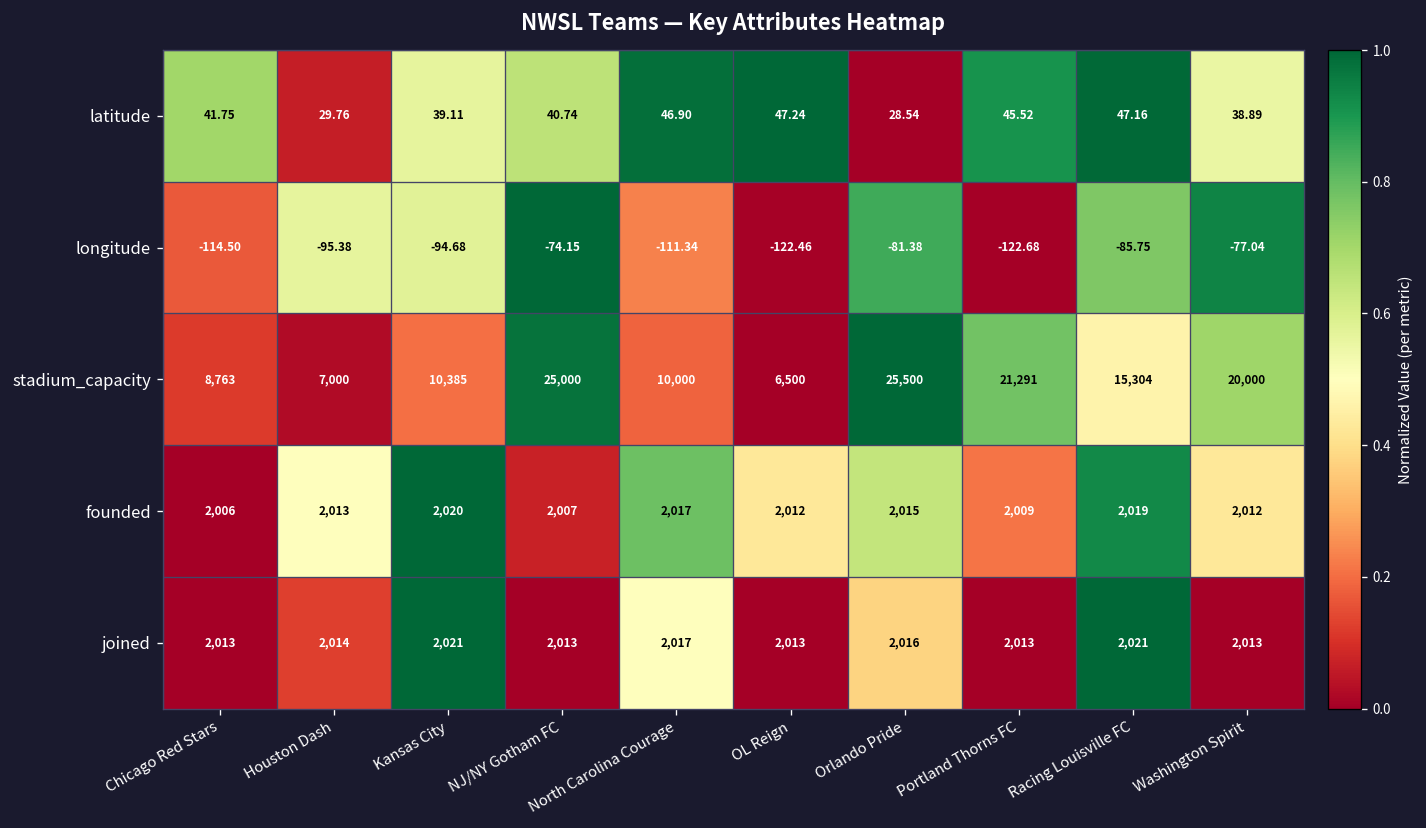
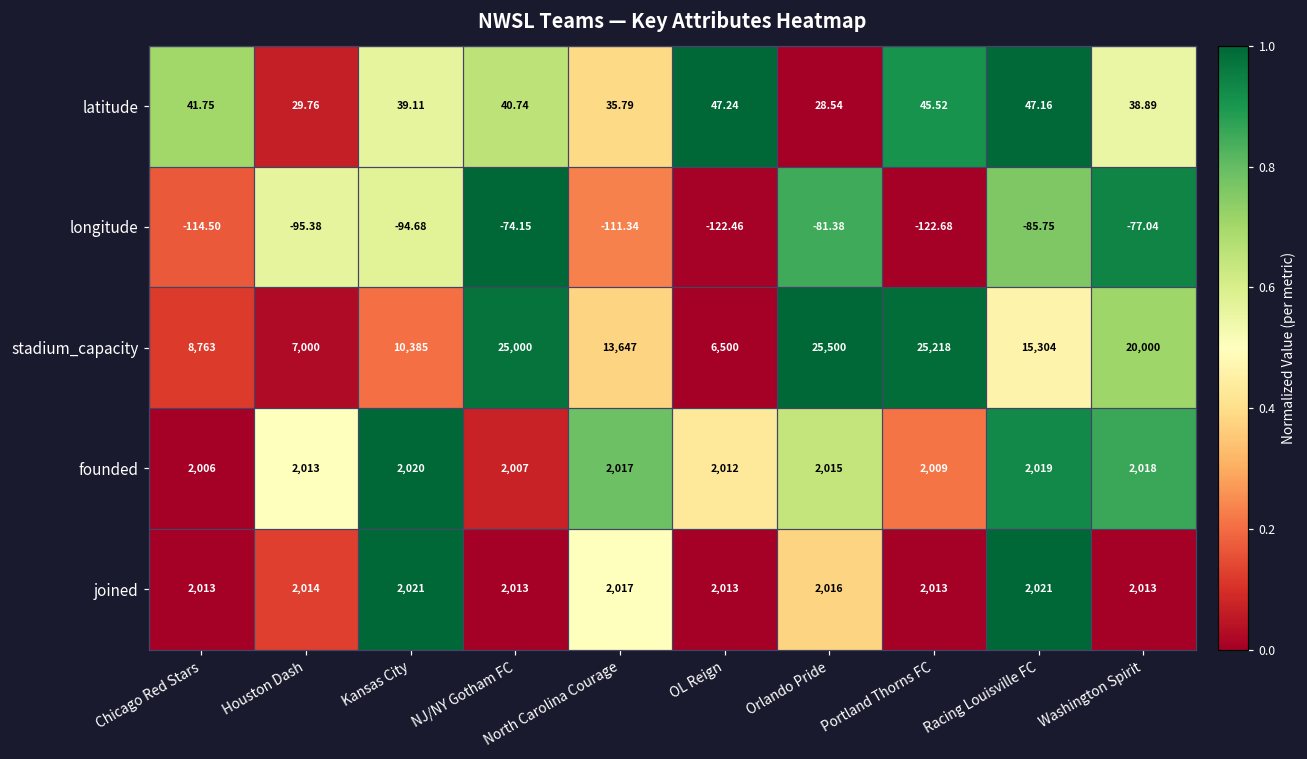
latitude, North Carolina Courage: 46.90 -> 35.79
stadium_capacity, North Carolina Courage: 10,000 -> 13,647
stadium_capacity, Portland Thorns FC: 21,291 -> 25,218
founded, Washington Spirit: 2,012 -> 2,018
